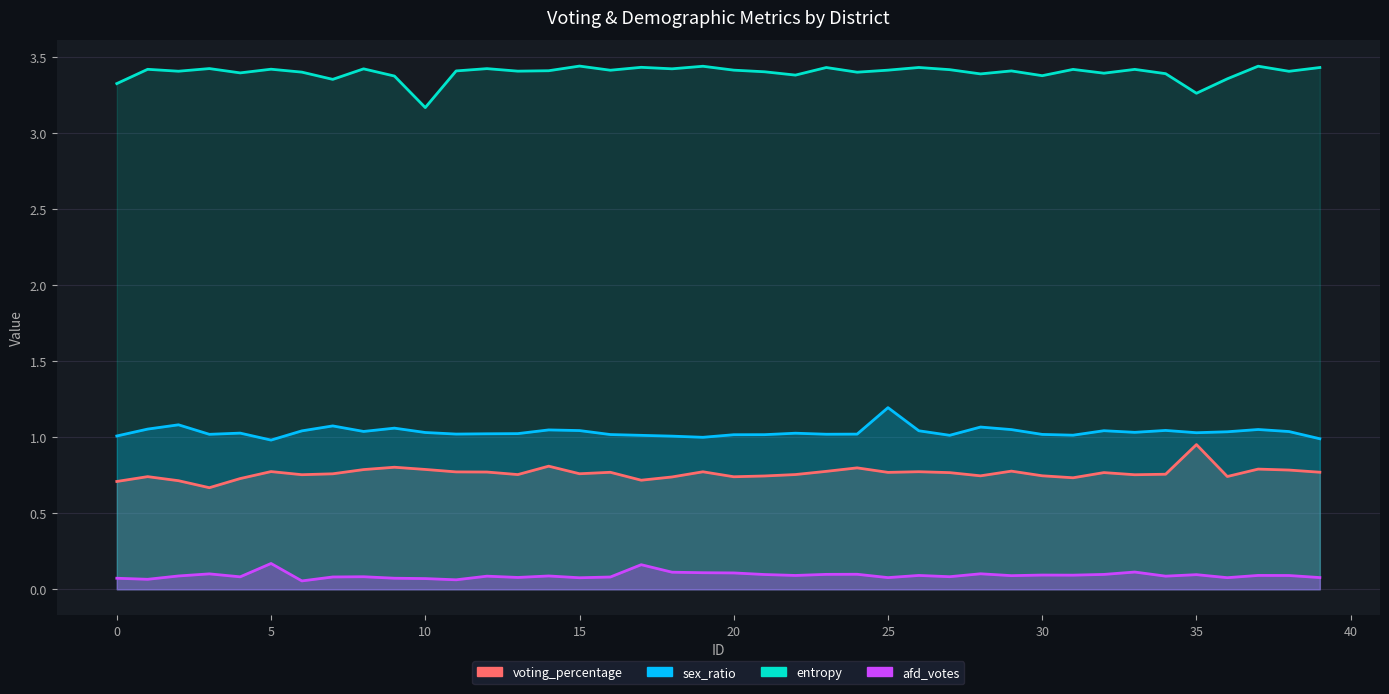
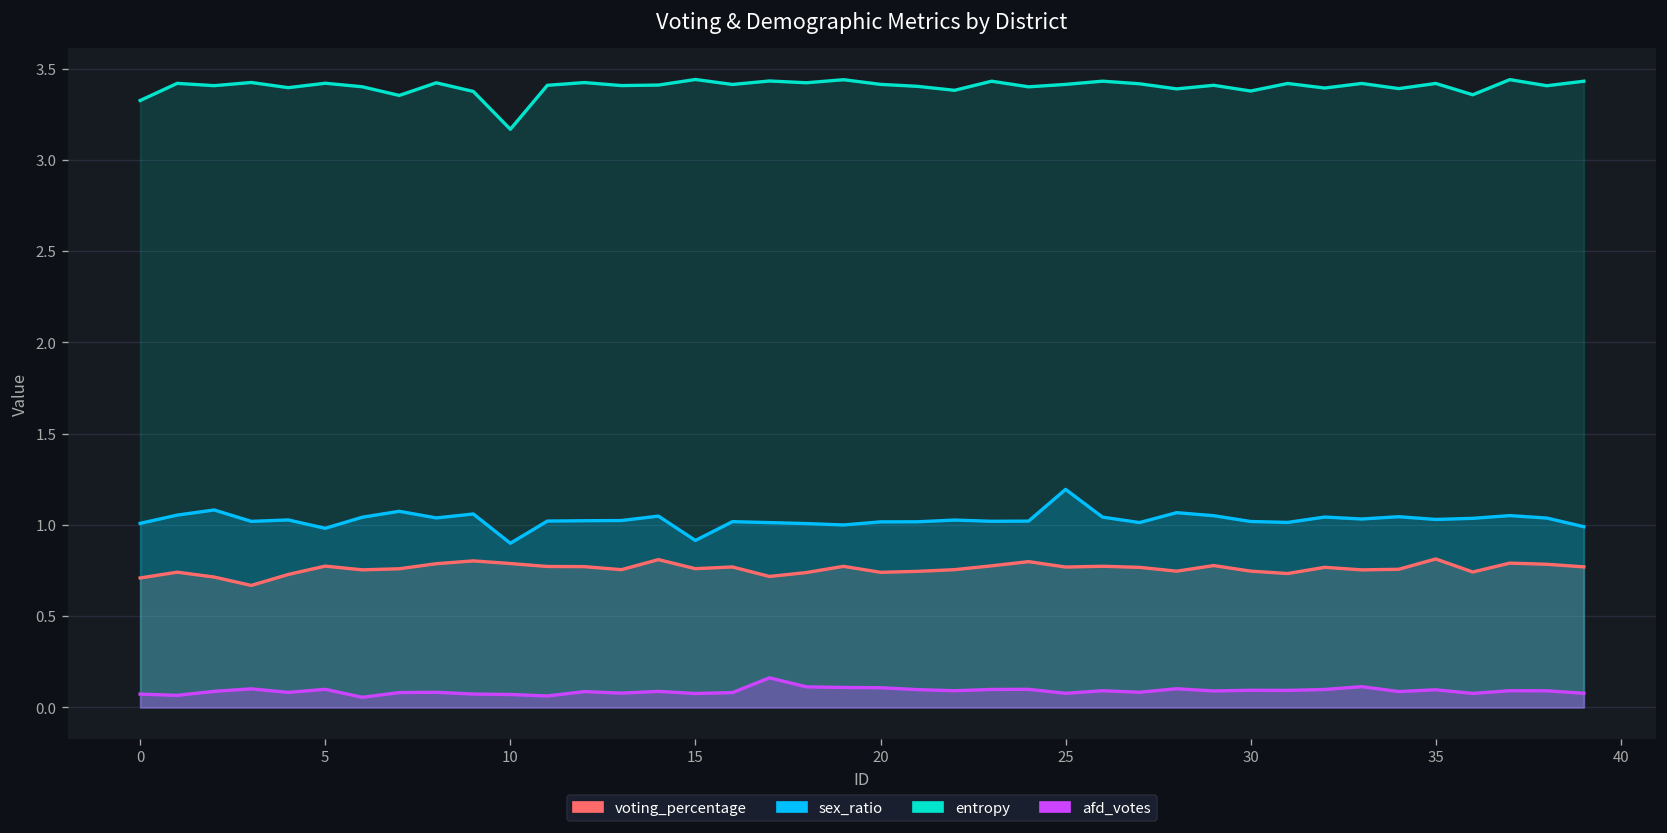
afd_votes, 5: 0.17 -> 0.10
sex_ratio, 10: 1.03 -> 0.90
sex_ratio, 15: 1.04 -> 0.91
voting_percentage, 35: 0.95 -> 0.81
entropy, 35: 3.26 -> 3.42
